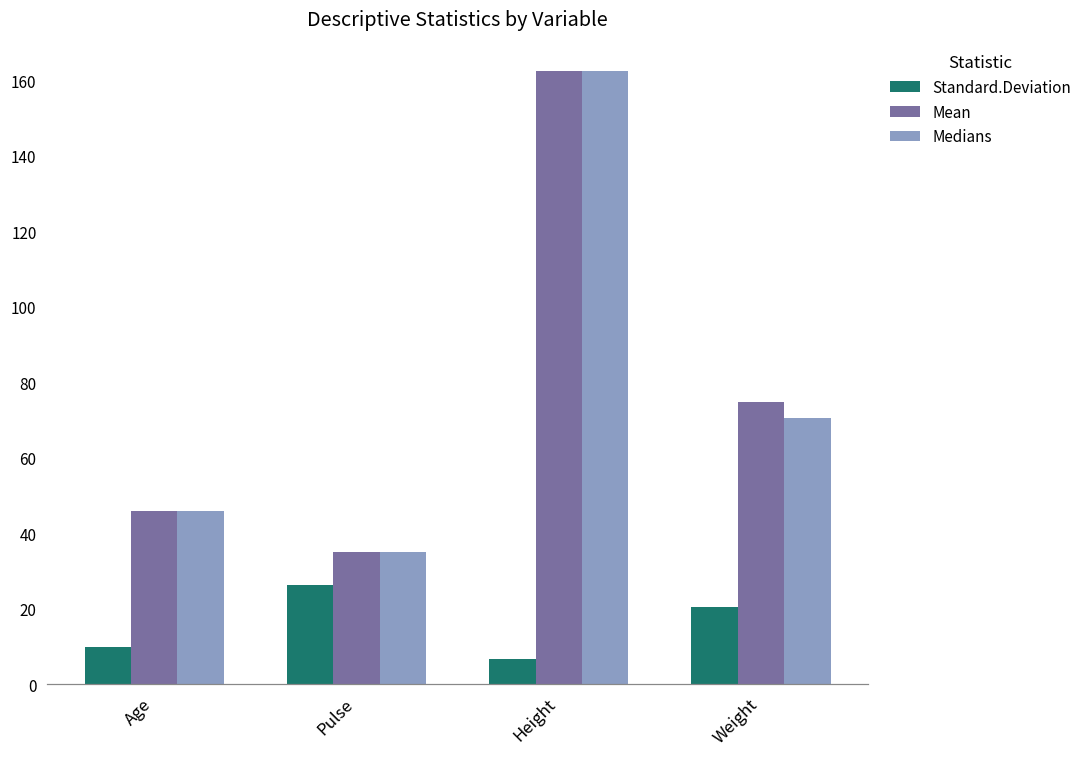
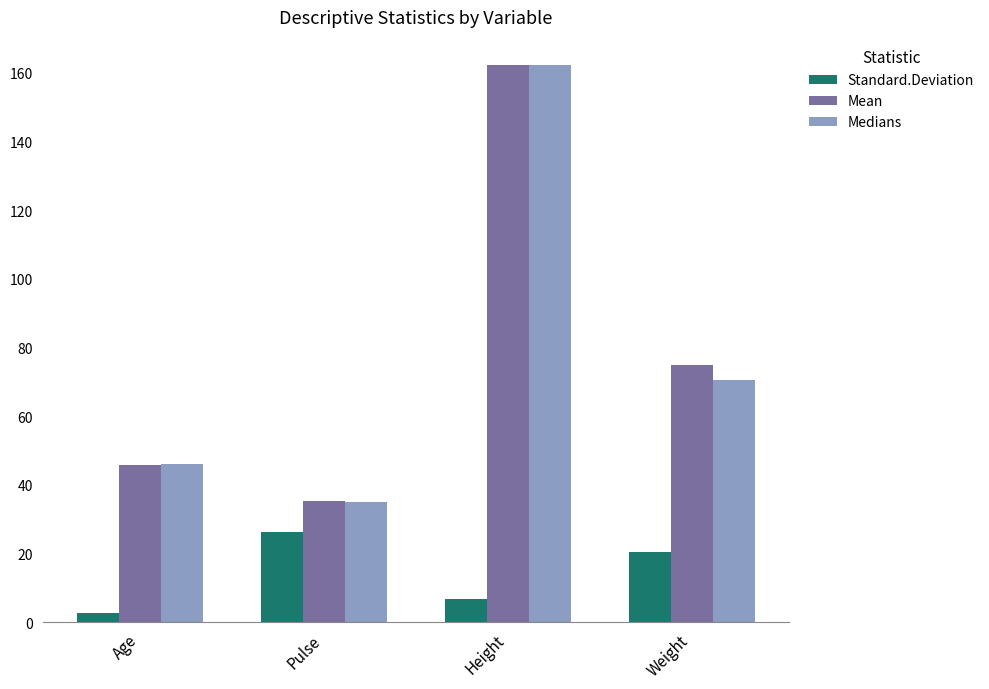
Standard.Deviation, Age: 10 -> 3
